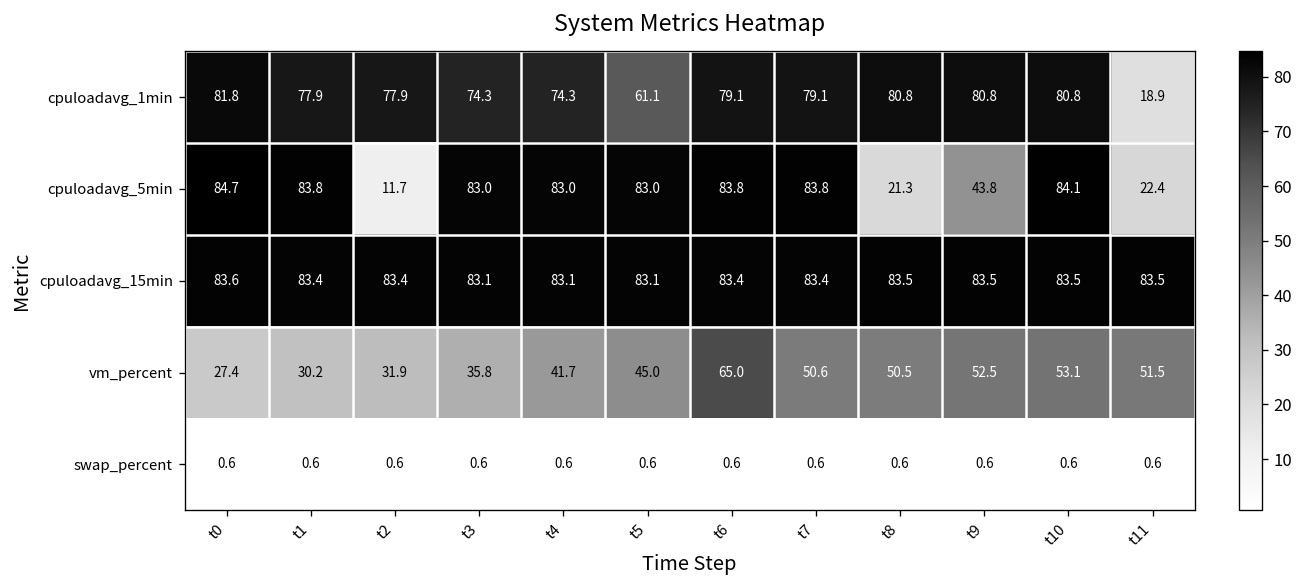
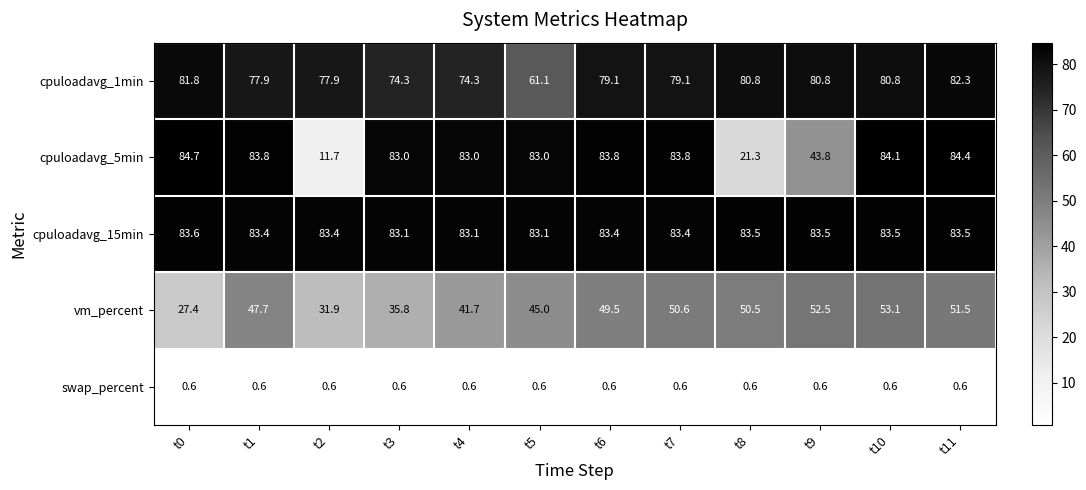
cpuloadavg_1min, t11: 18.9 -> 82.3
cpuloadavg_5min, t11: 22.4 -> 84.4
vm_percent, t1: 30.2 -> 47.7
vm_percent, t6: 65.0 -> 49.5
